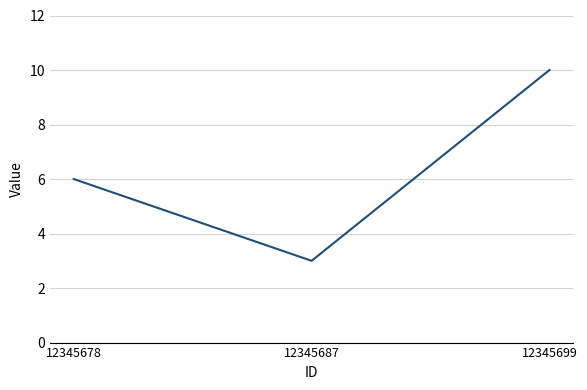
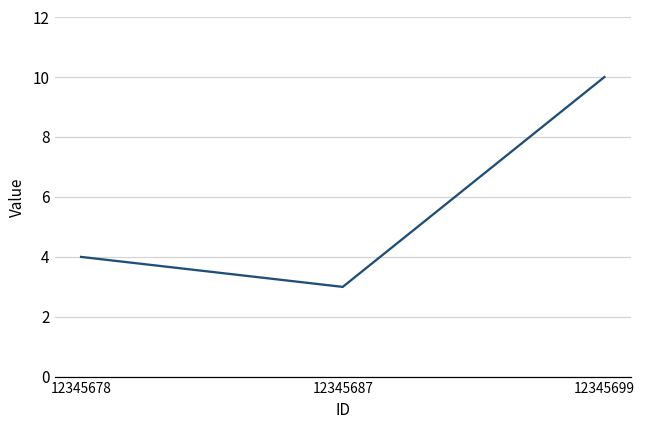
12345678: 6 -> 4
